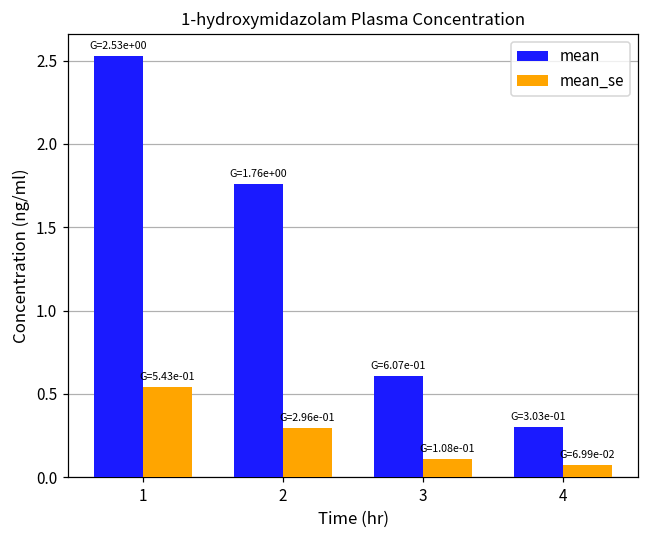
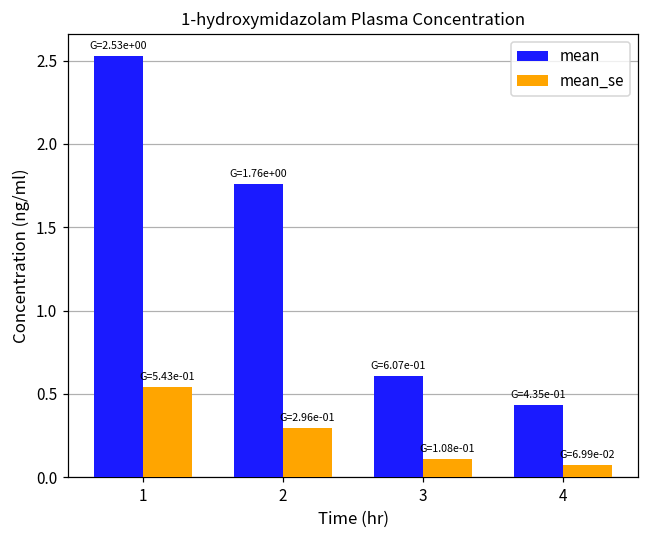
mean, 4: 3.03e-01 -> 4.35e-01
